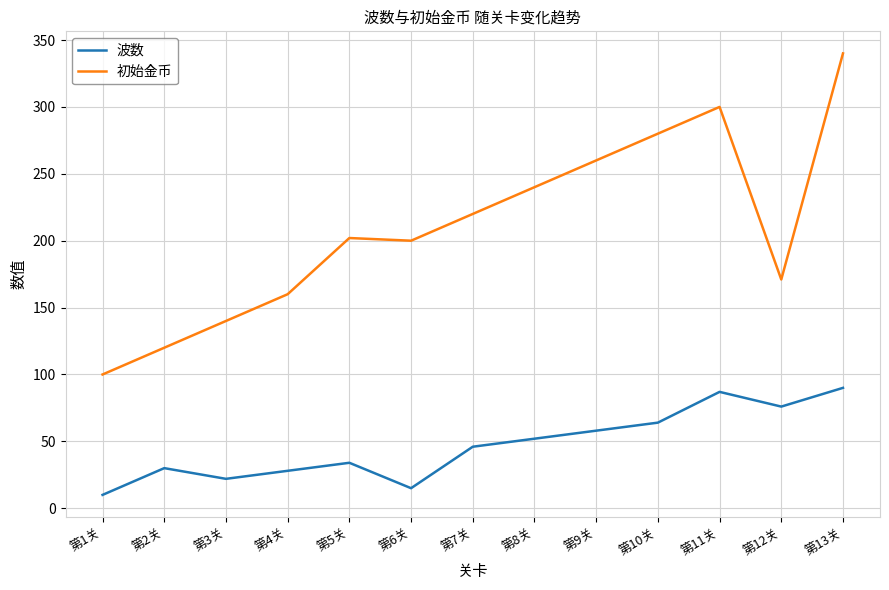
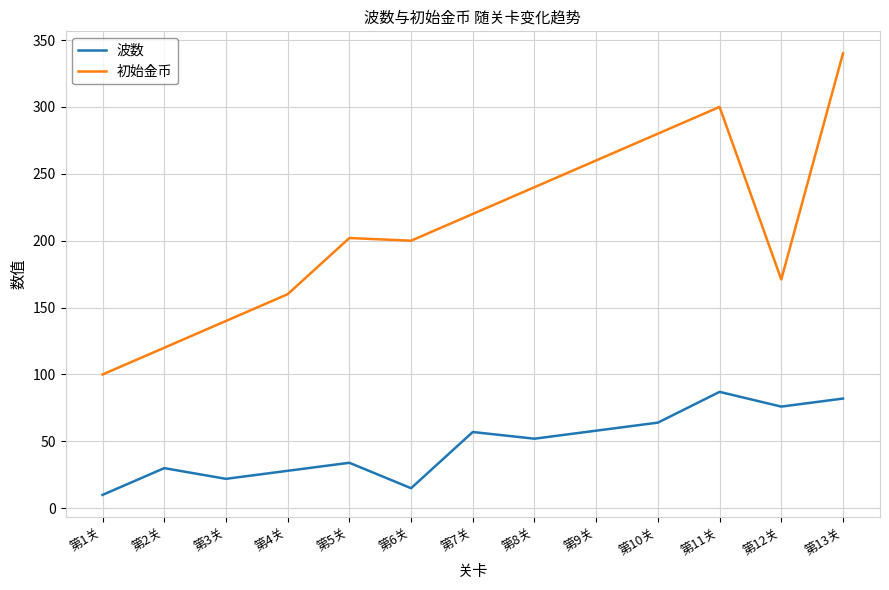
波数, 第7关: 46 -> 57
波数, 第13关: 90 -> 82
